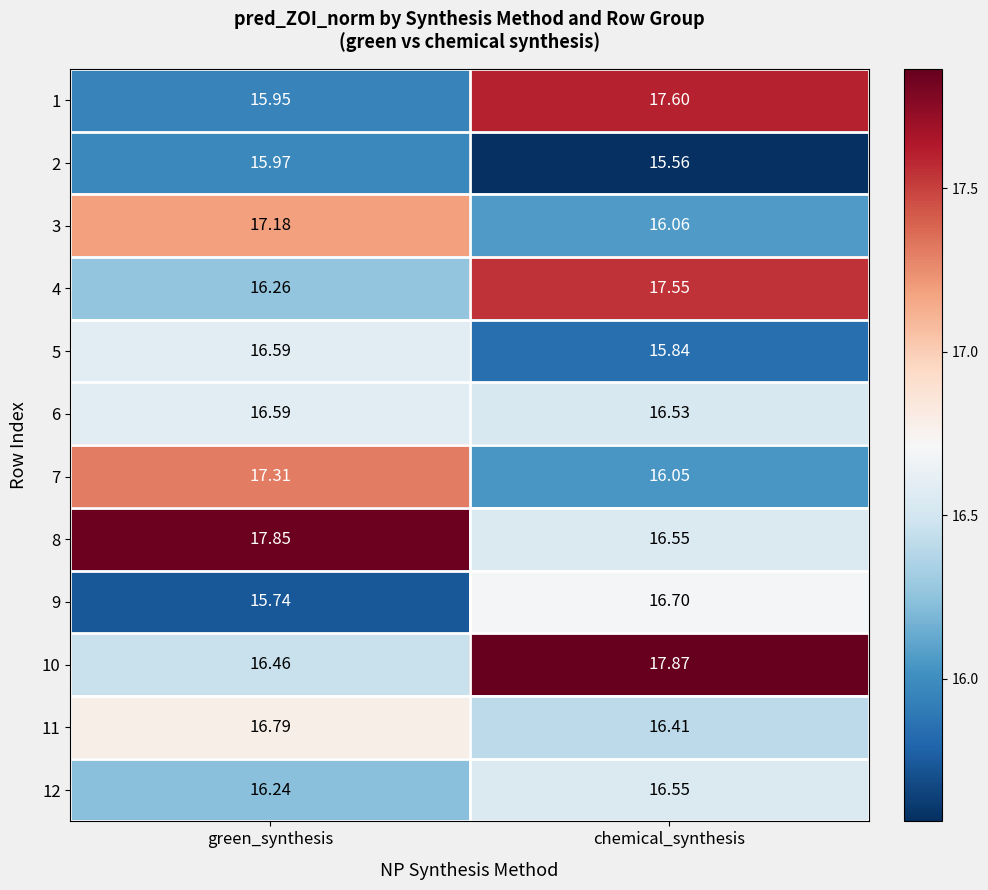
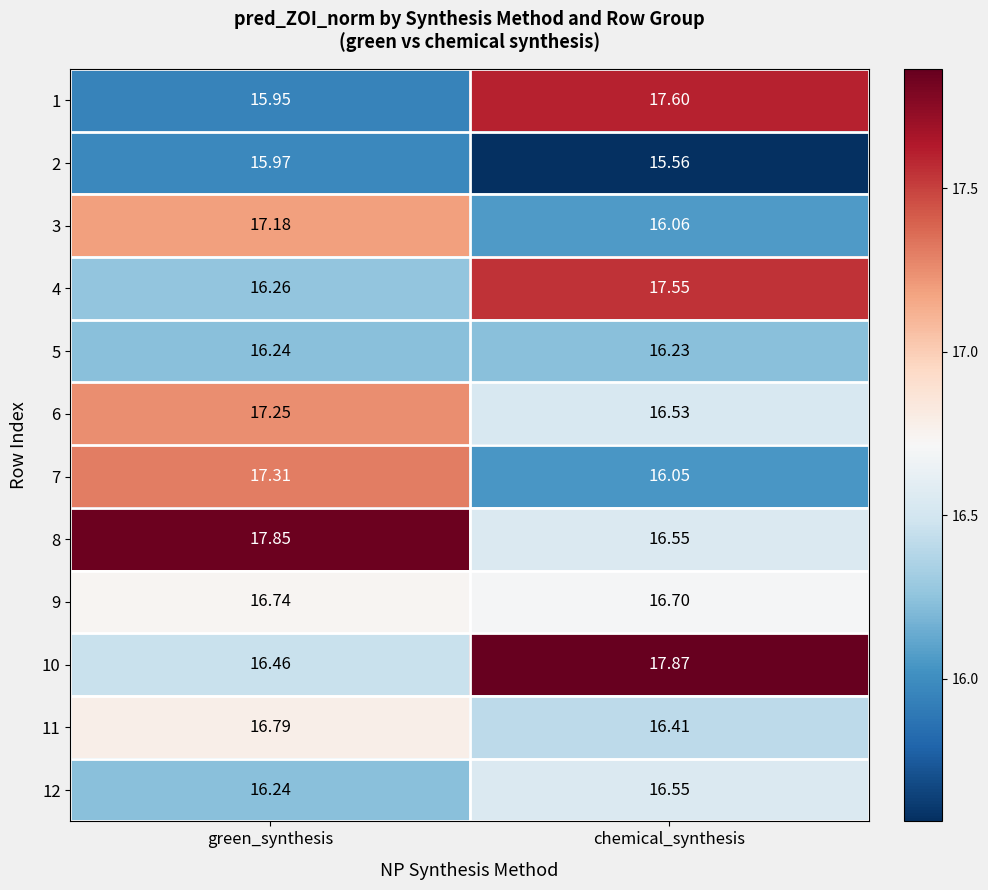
5, green_synthesis: 16.59 -> 16.24
5, chemical_synthesis: 15.84 -> 16.23
6, green_synthesis: 16.59 -> 17.25
9, green_synthesis: 15.74 -> 16.74
